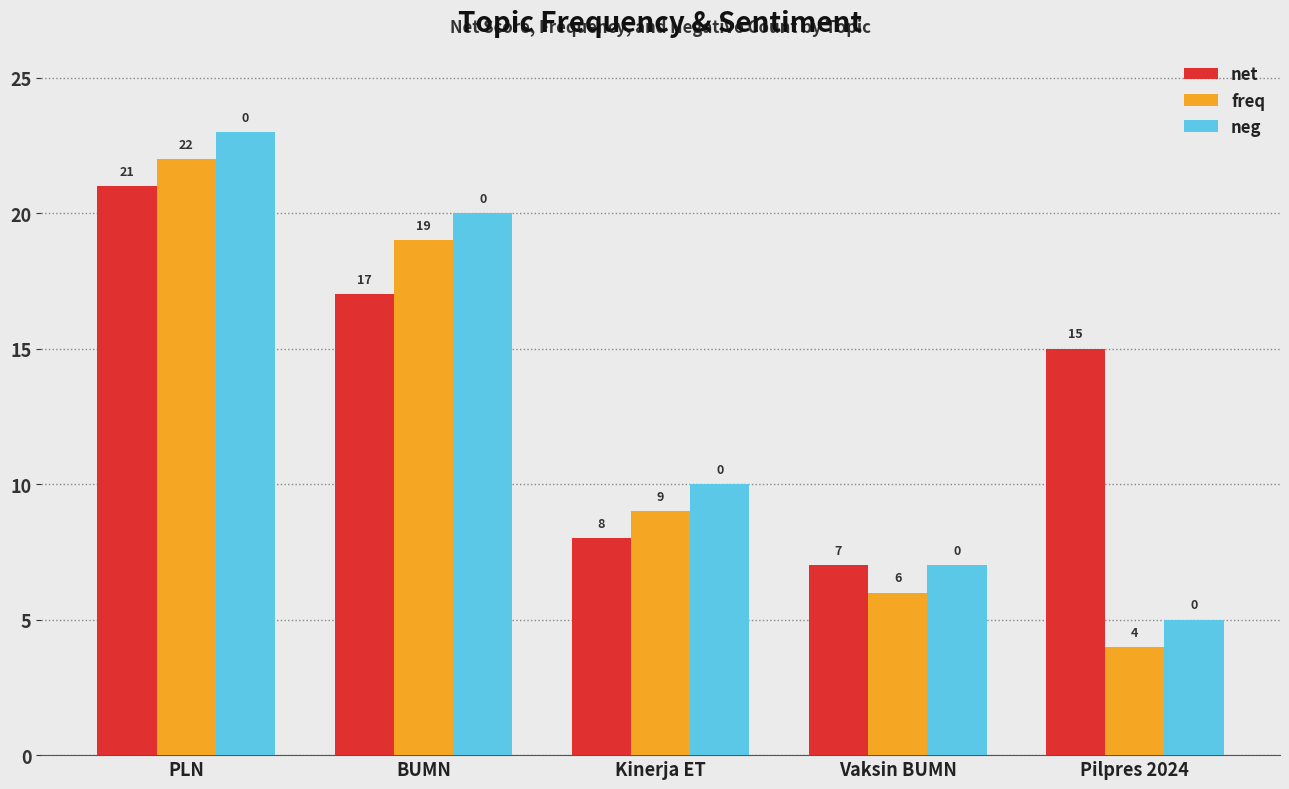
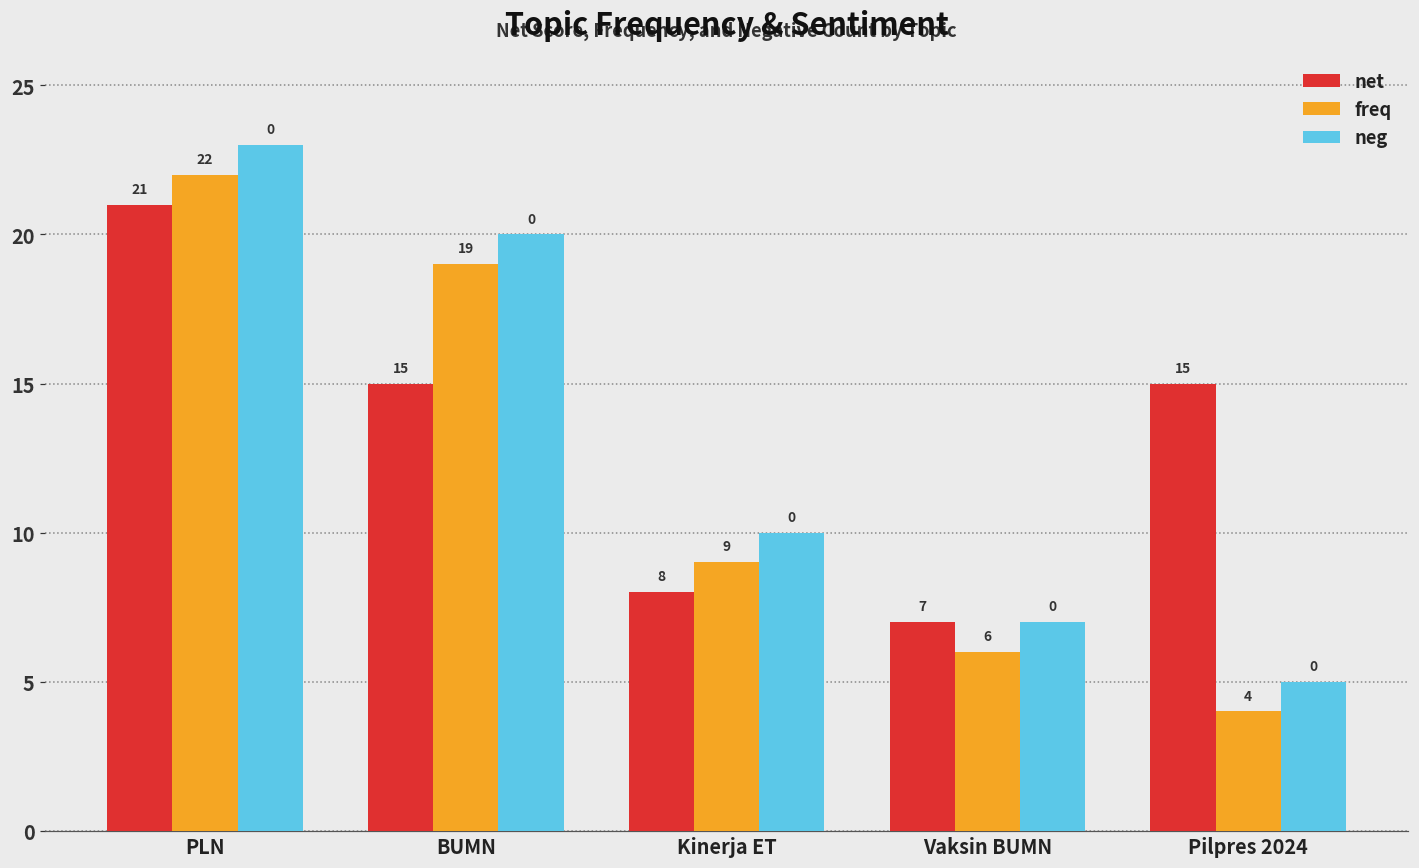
net, BUMN: 17 -> 15
